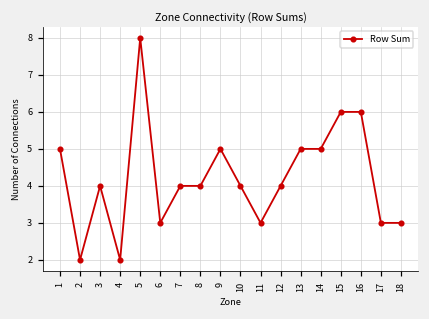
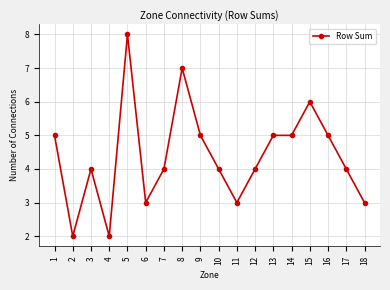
8: 4 -> 7
16: 6 -> 5
17: 3 -> 4
